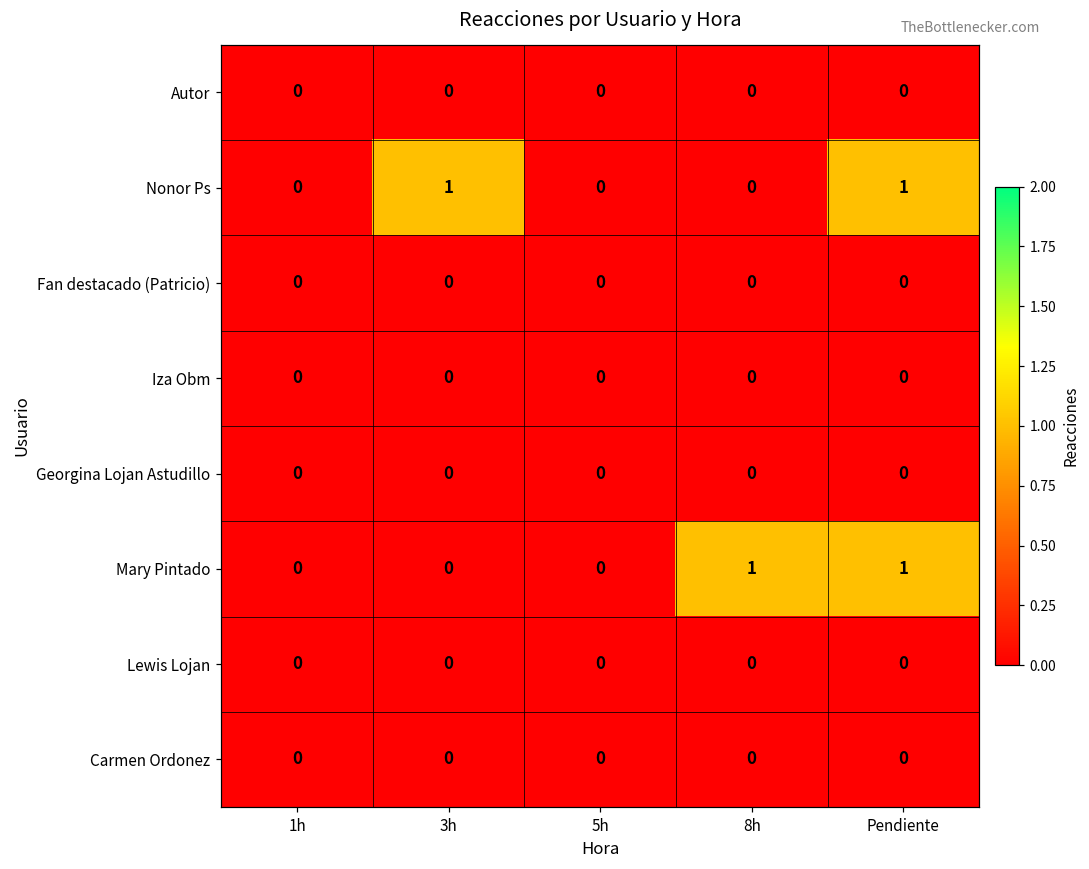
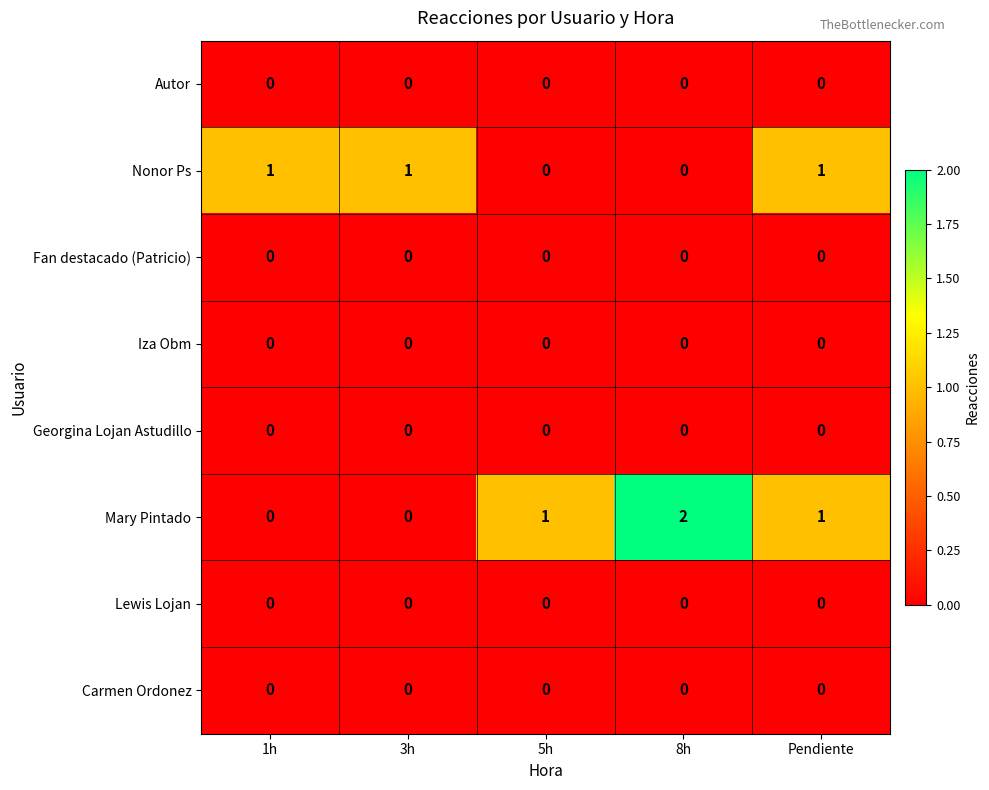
Nonor Ps, 1h: 0 -> 1
Mary Pintado, 5h: 0 -> 1
Mary Pintado, 8h: 1 -> 2
